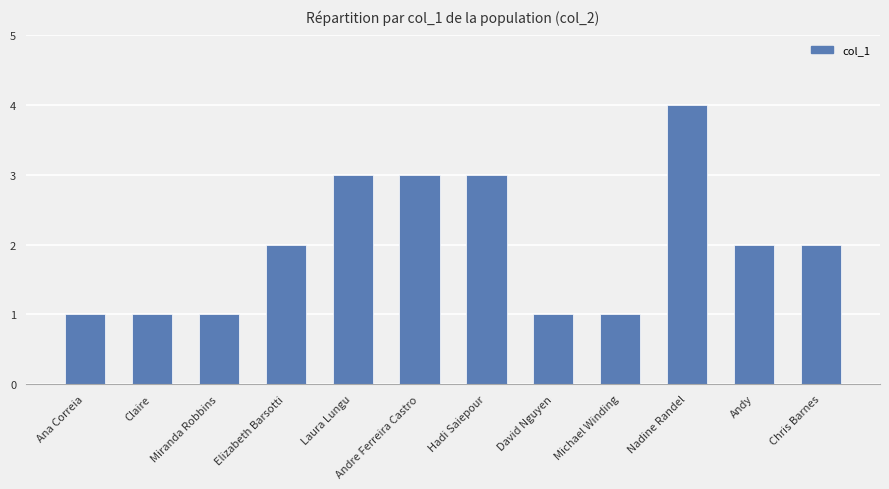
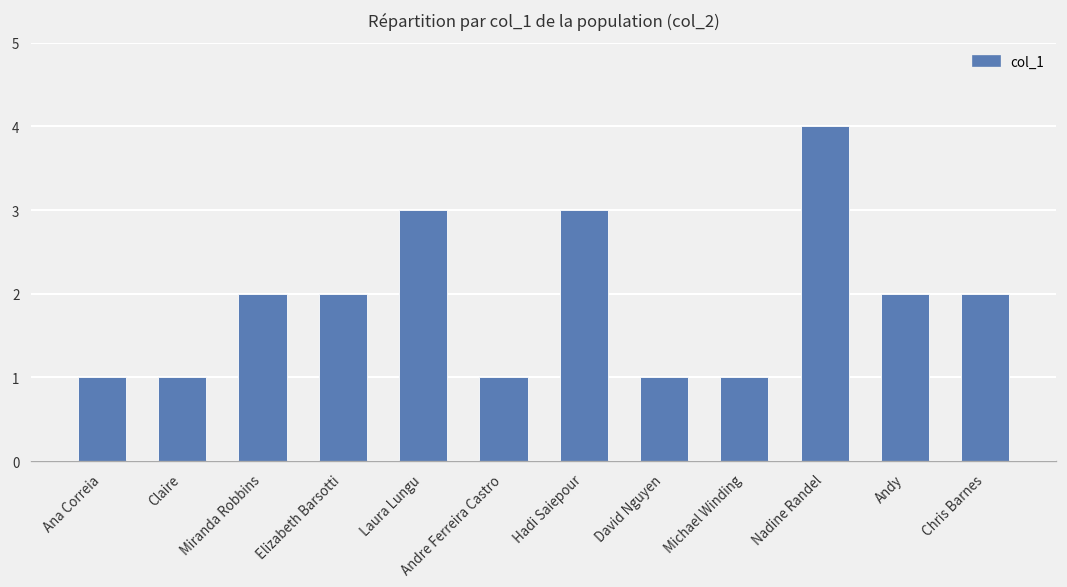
Miranda Robbins: 1 -> 2
Andre Ferreira Castro: 3 -> 1
